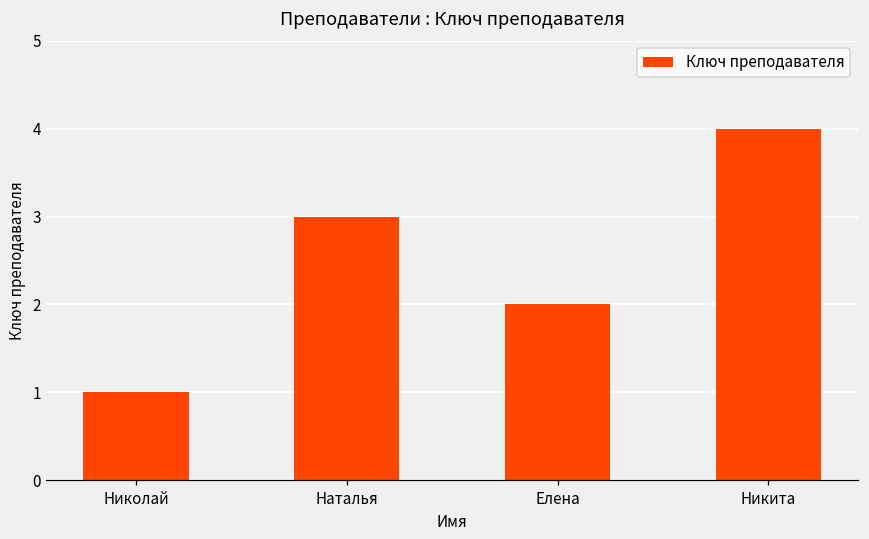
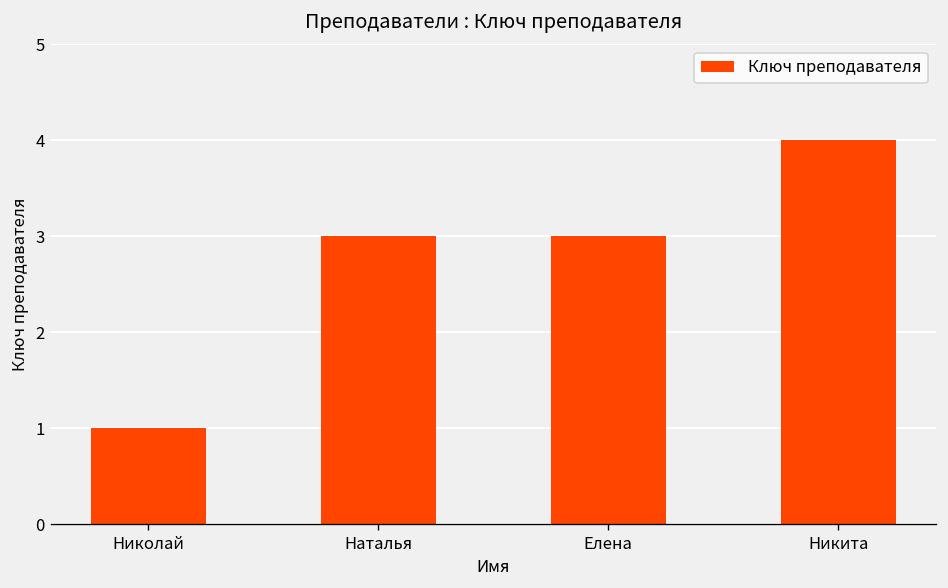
Елена: 2 -> 3
